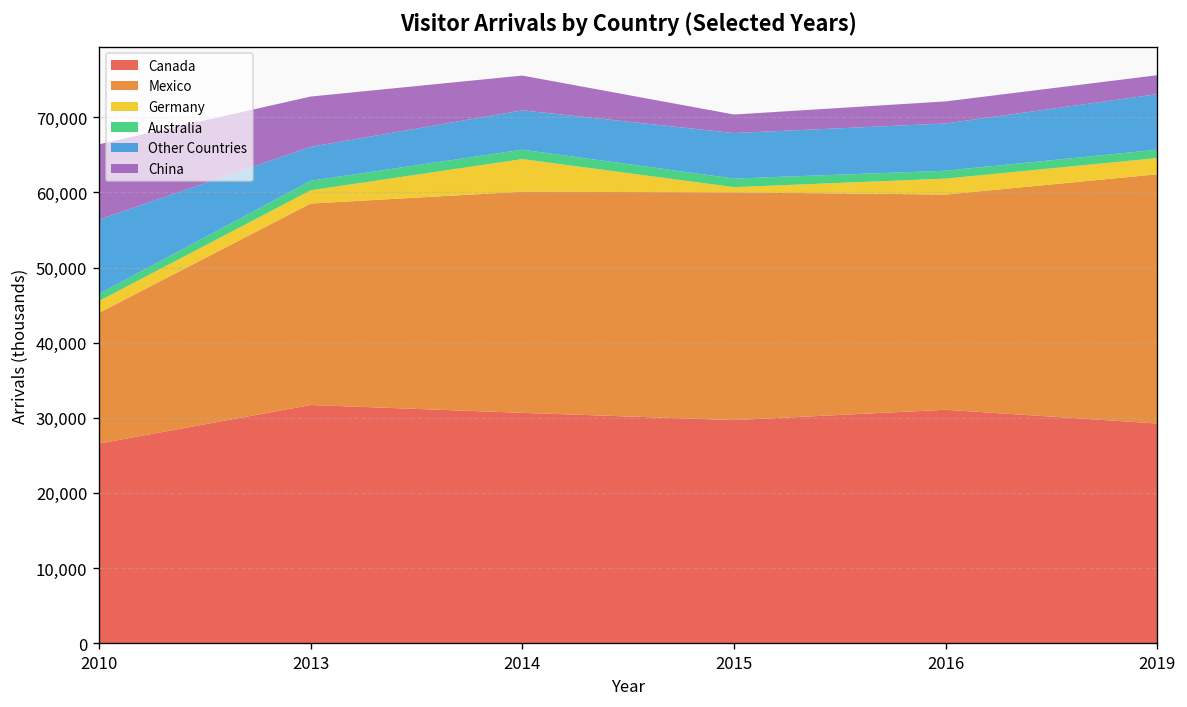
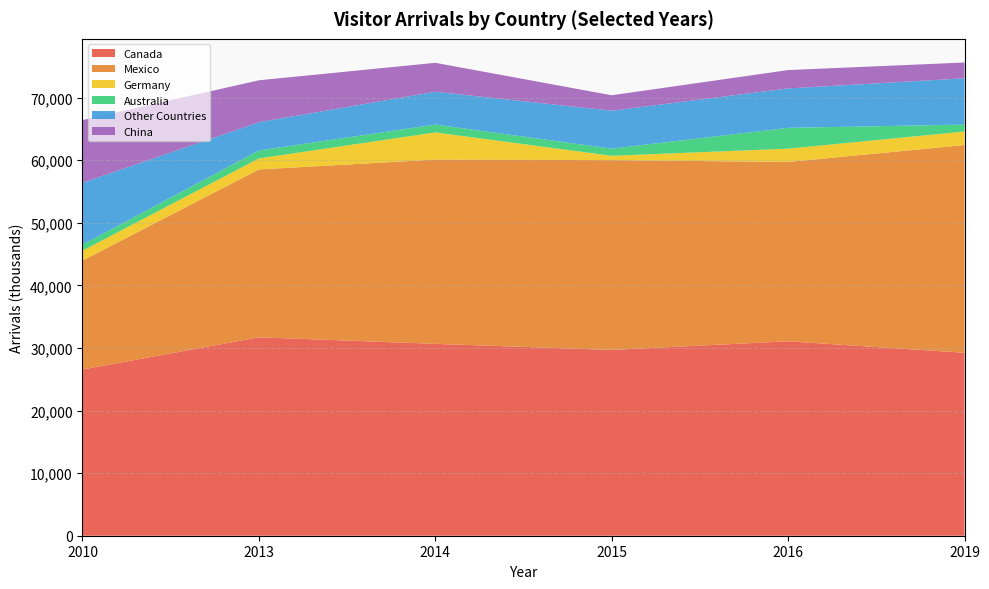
Australia, 2016: 1,000 -> 3,000
